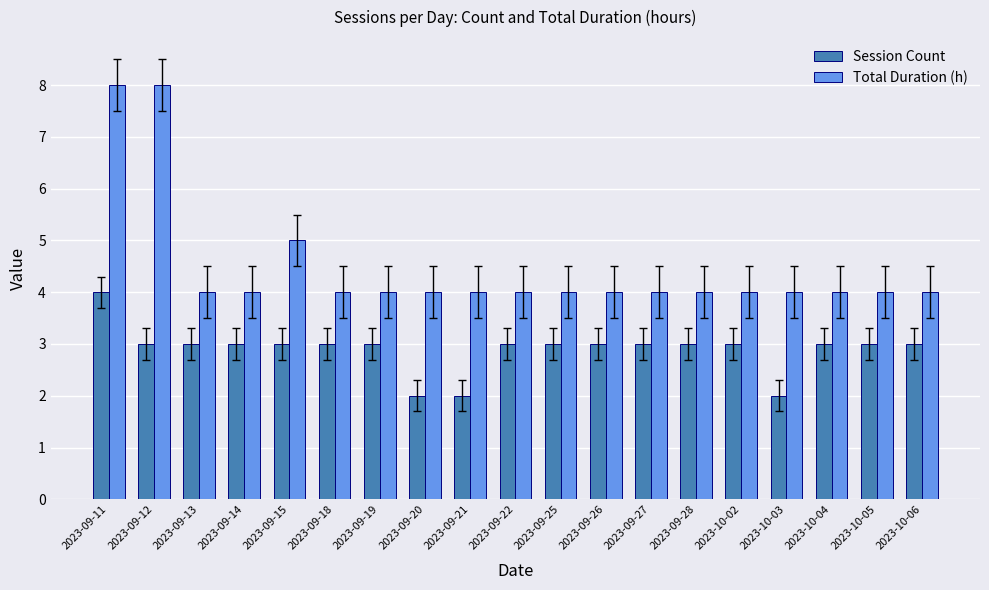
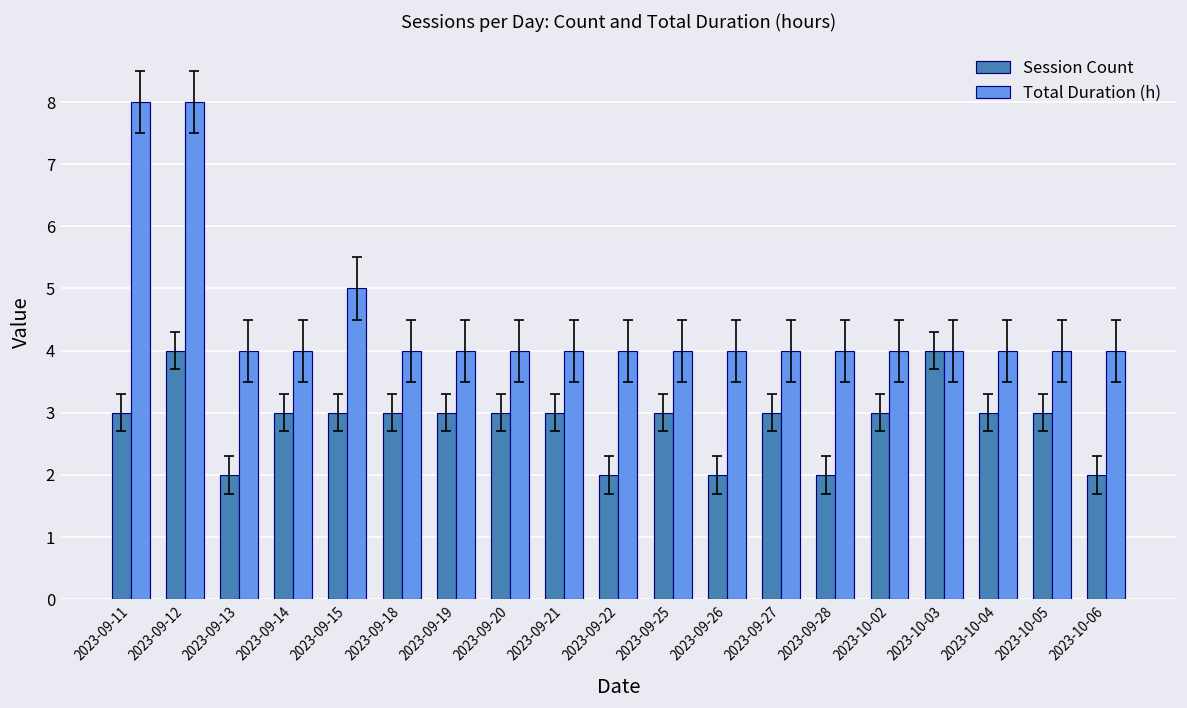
Session Count, 2023-09-11: 4 -> 3
Session Count, 2023-09-12: 3 -> 4
Session Count, 2023-09-13: 3 -> 2
Session Count, 2023-09-20: 2 -> 3
Session Count, 2023-09-21: 2 -> 3
Session Count, 2023-09-22: 3 -> 2
Session Count, 2023-09-26: 3 -> 2
Session Count, 2023-09-28: 3 -> 2
Session Count, 2023-10-03: 2 -> 4
Session Count, 2023-10-06: 3 -> 2
